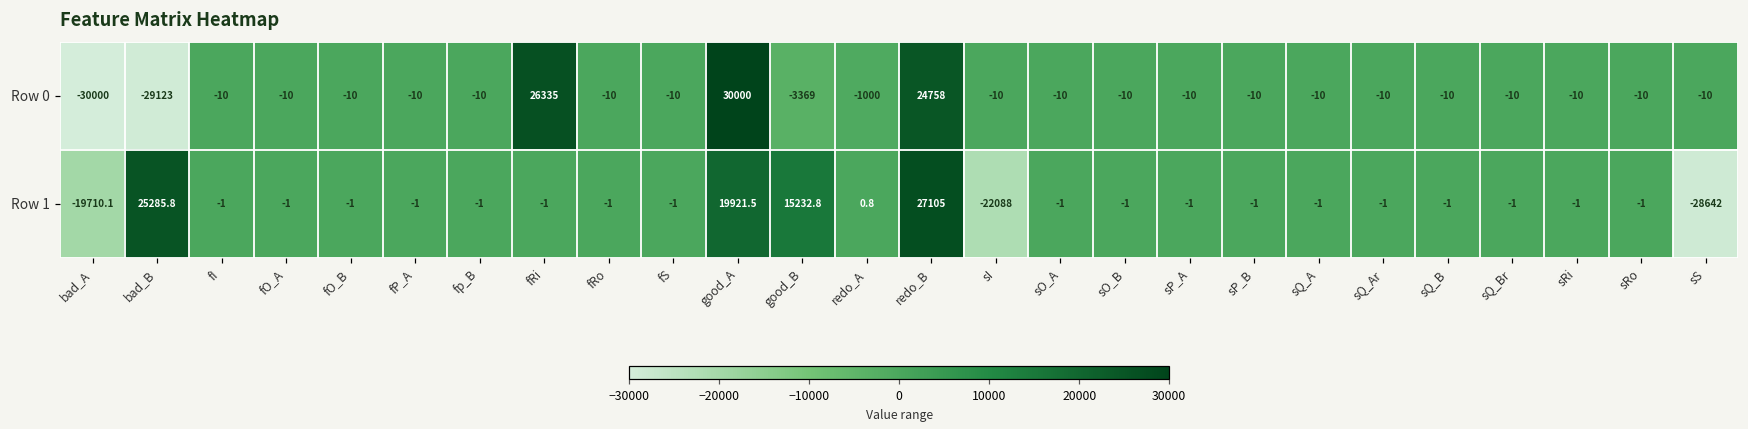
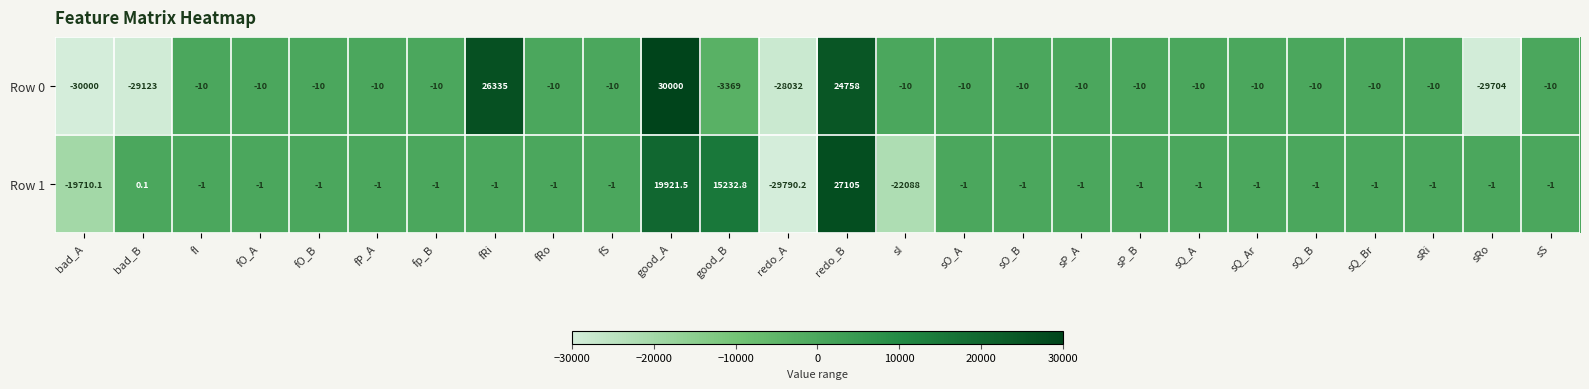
Row 0, redo_A: -1000 -> -28032
Row 0, sRo: -10 -> -29704
Row 1, bad_B: 25285.8 -> 0.1
Row 1, redo_A: 0.8 -> -29790.2
Row 1, sS: -28642 -> -1
